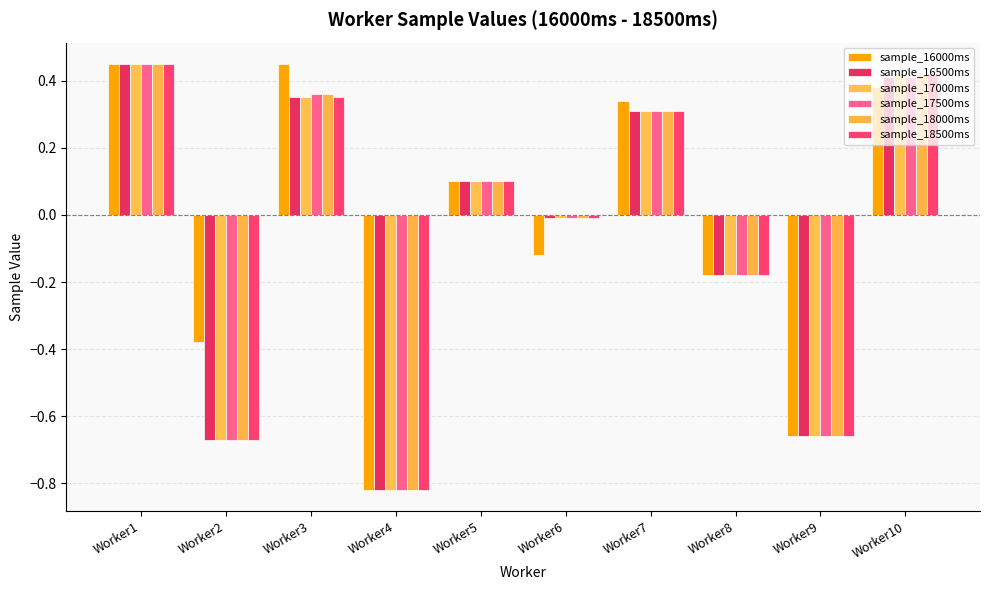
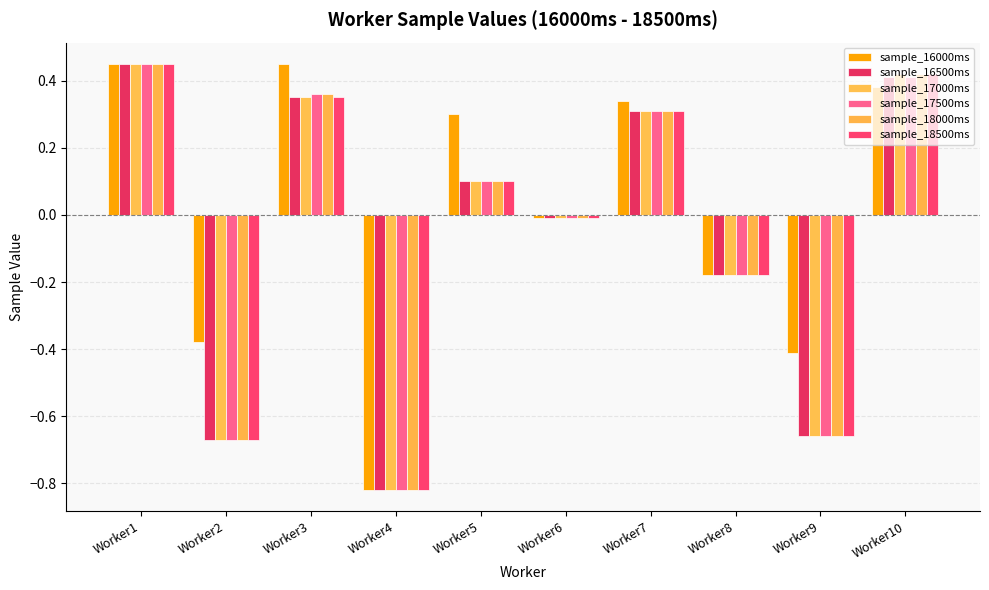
sample_16000ms, Worker5: 0.1 -> 0.3
sample_16000ms, Worker6: -0.12 -> -0.01
sample_16000ms, Worker9: -0.66 -> -0.41
